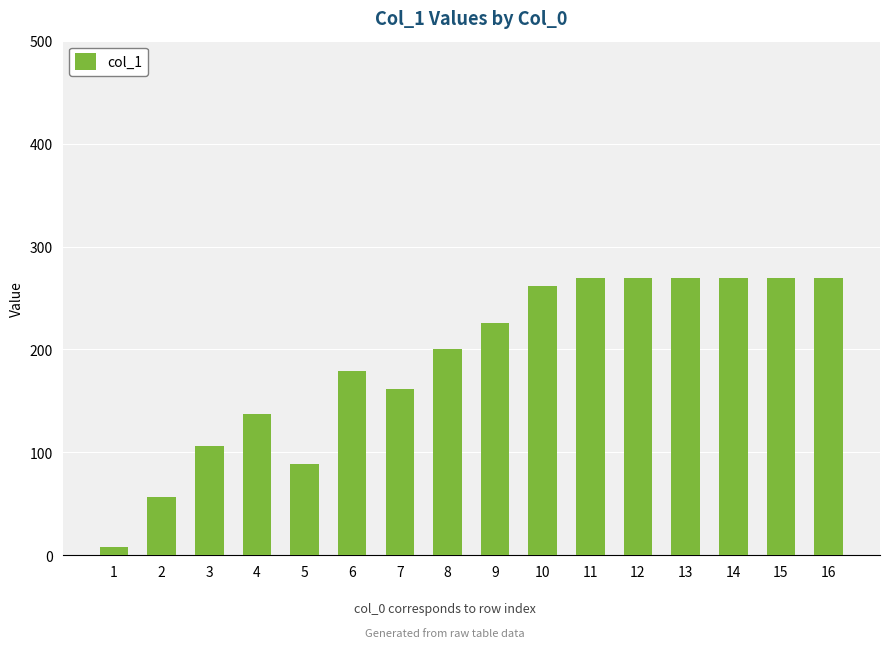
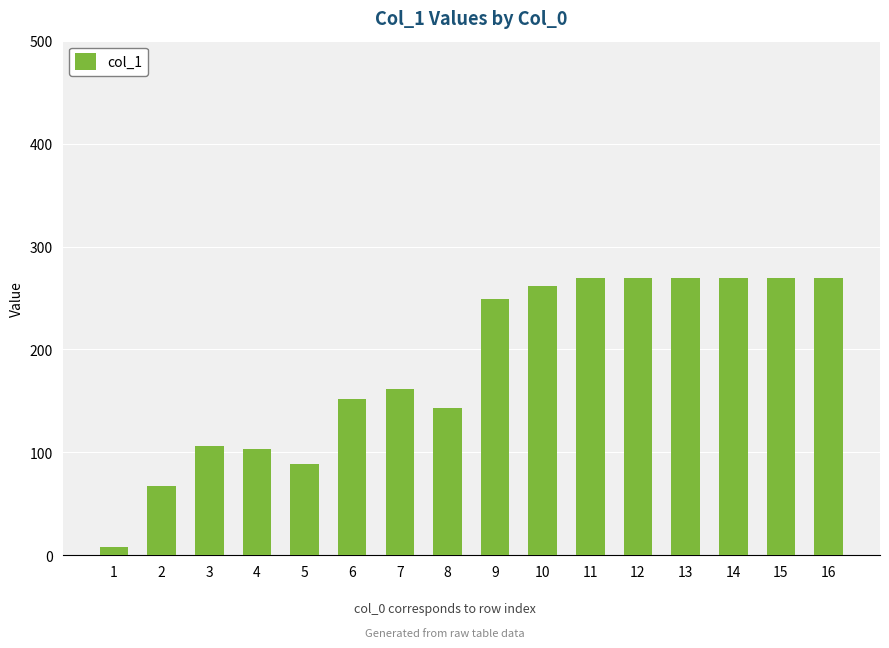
2: 57 -> 67
4: 137 -> 103
6: 179 -> 152
8: 201 -> 144
9: 225 -> 249
